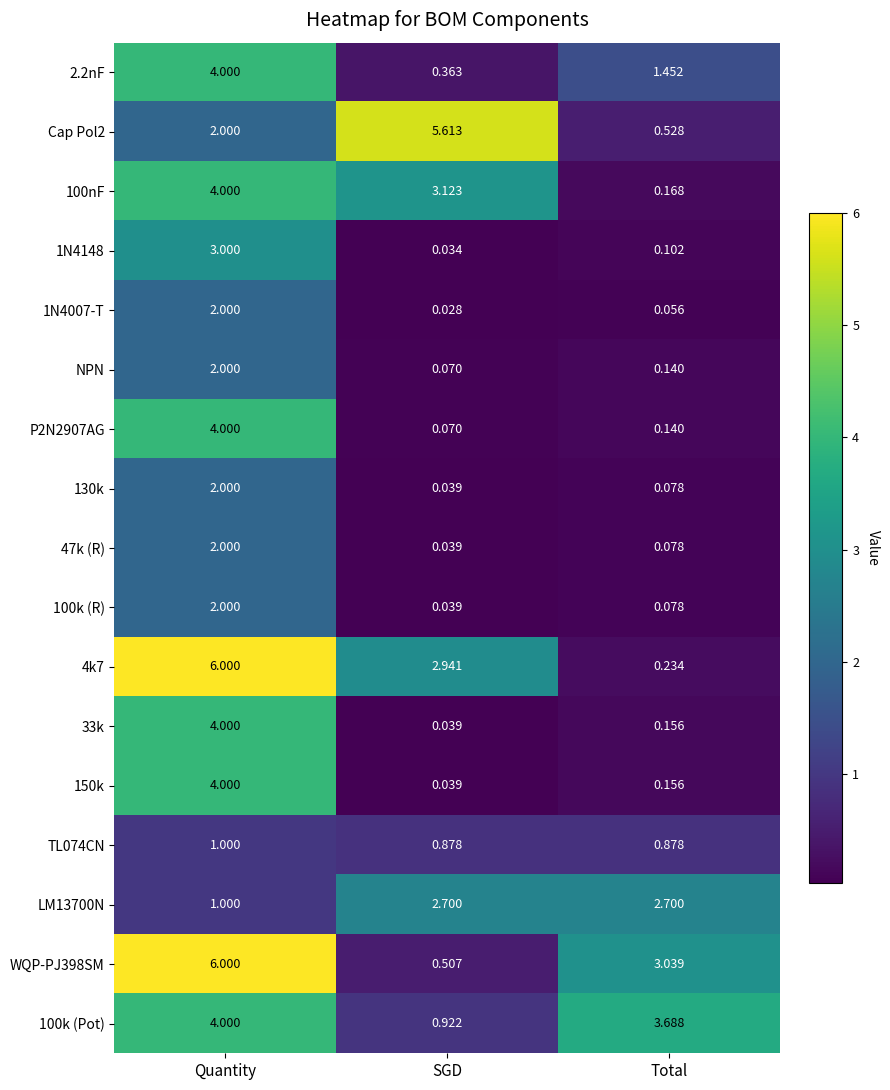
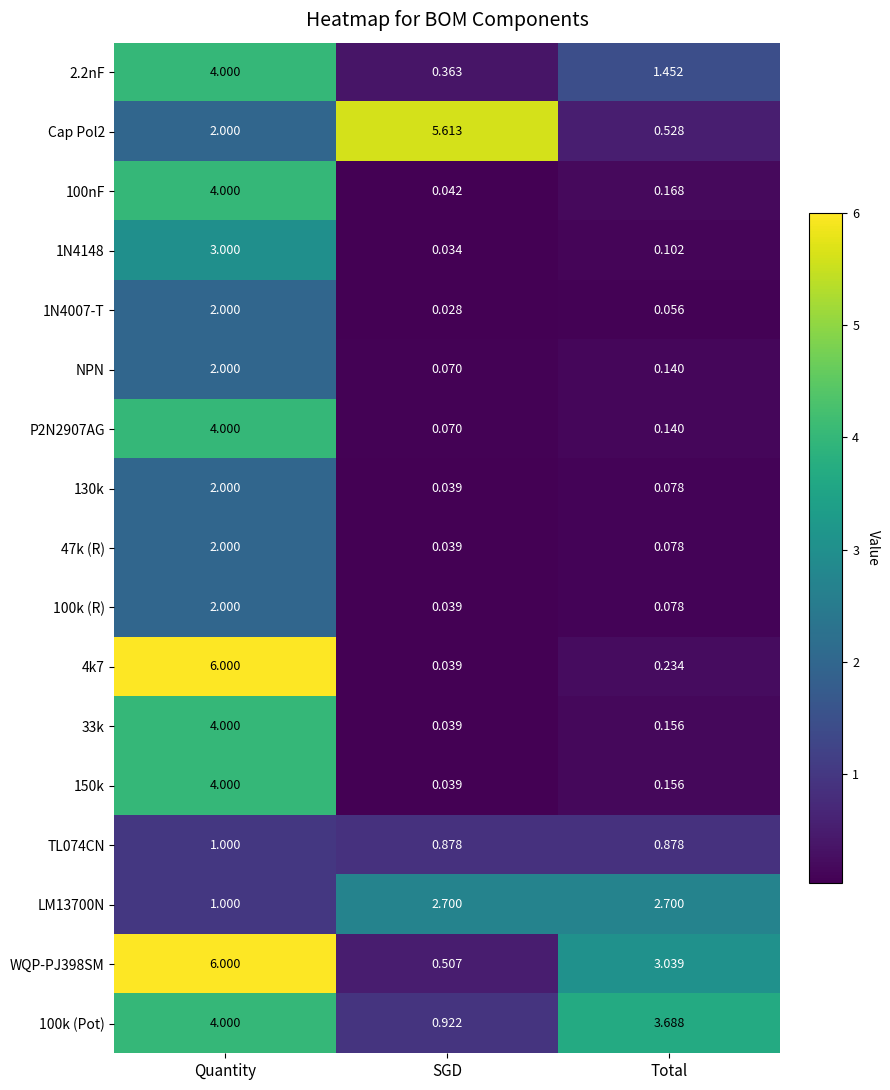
100nF, SGD: 3.123 -> 0.042
4k7, SGD: 2.941 -> 0.039
